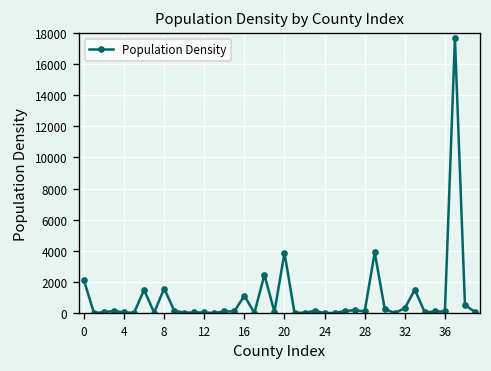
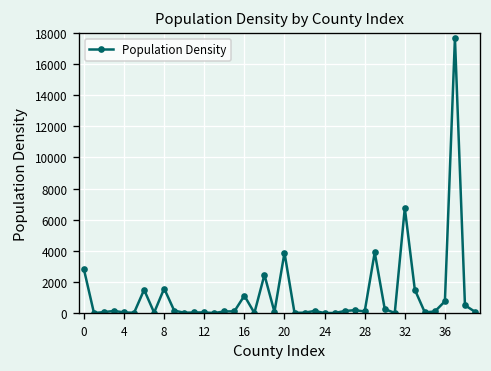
0: 2100 -> 2800
32: 300 -> 6800
36: 100 -> 800
